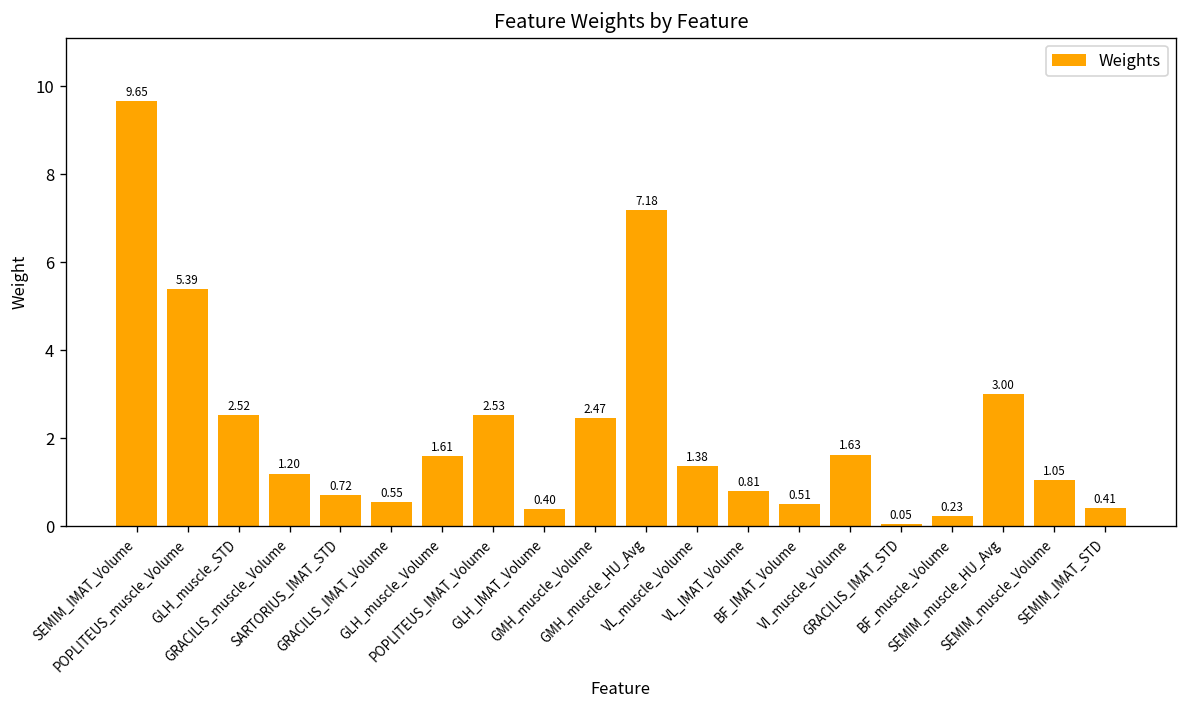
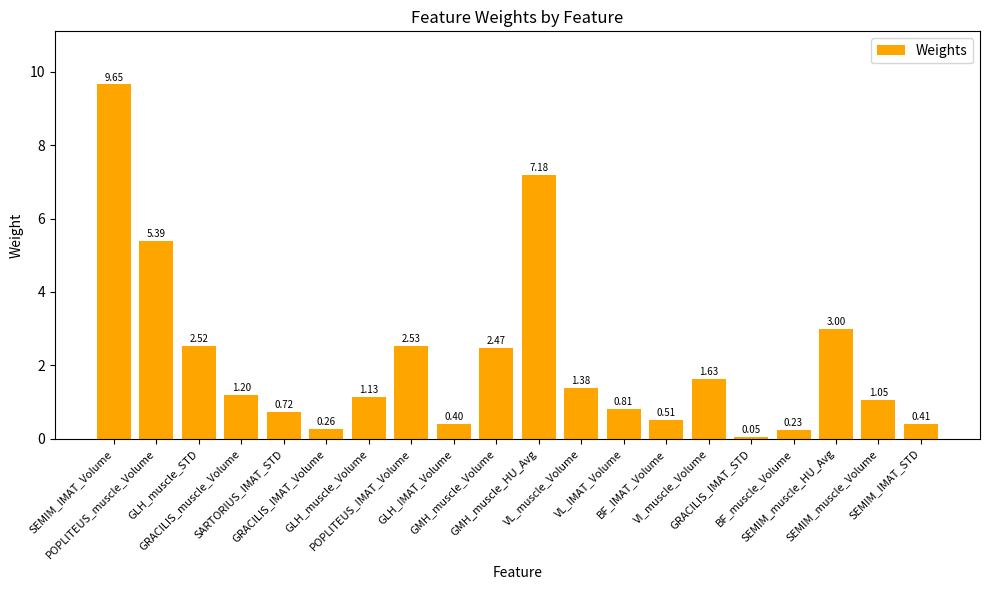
GRACILIS_IMAT_Volume: 0.55 -> 0.26
GLH_muscle_Volume: 1.61 -> 1.13
